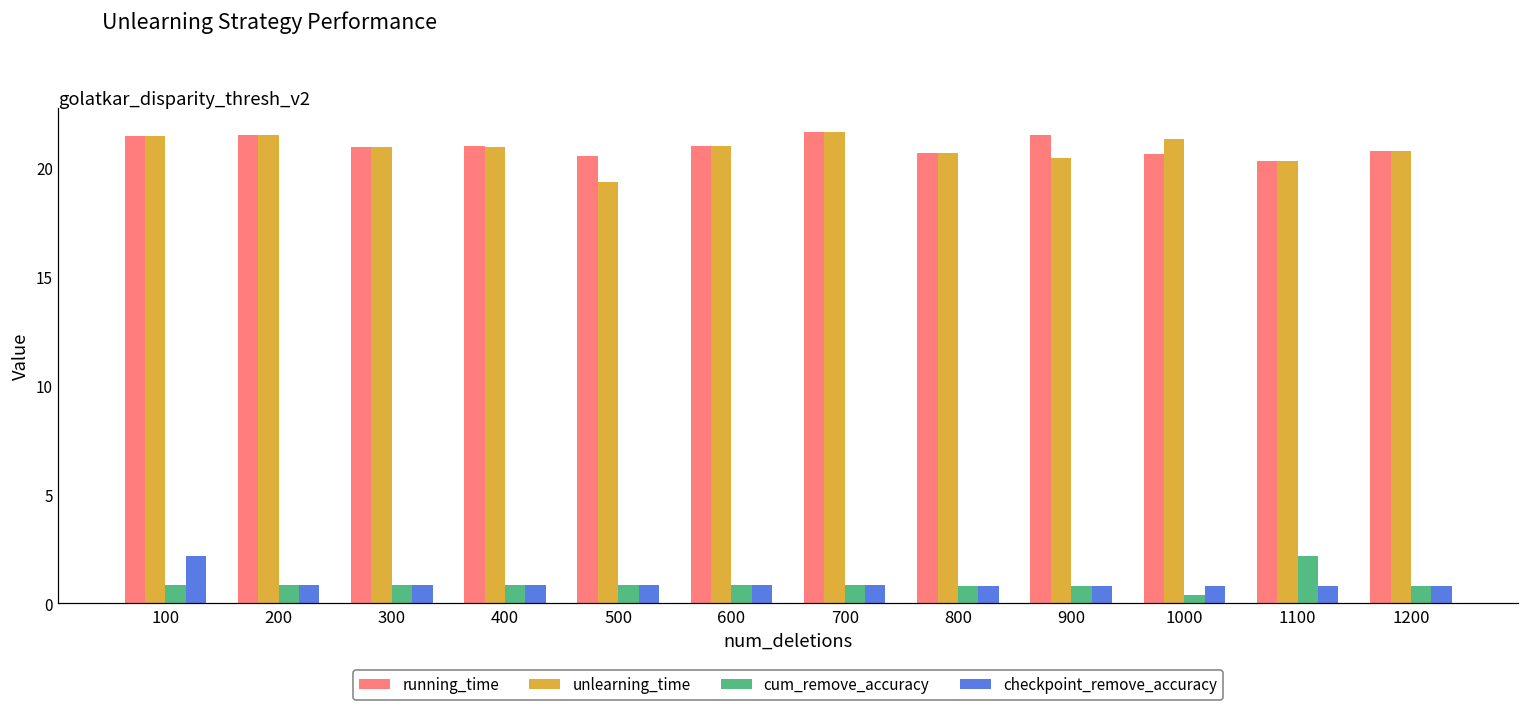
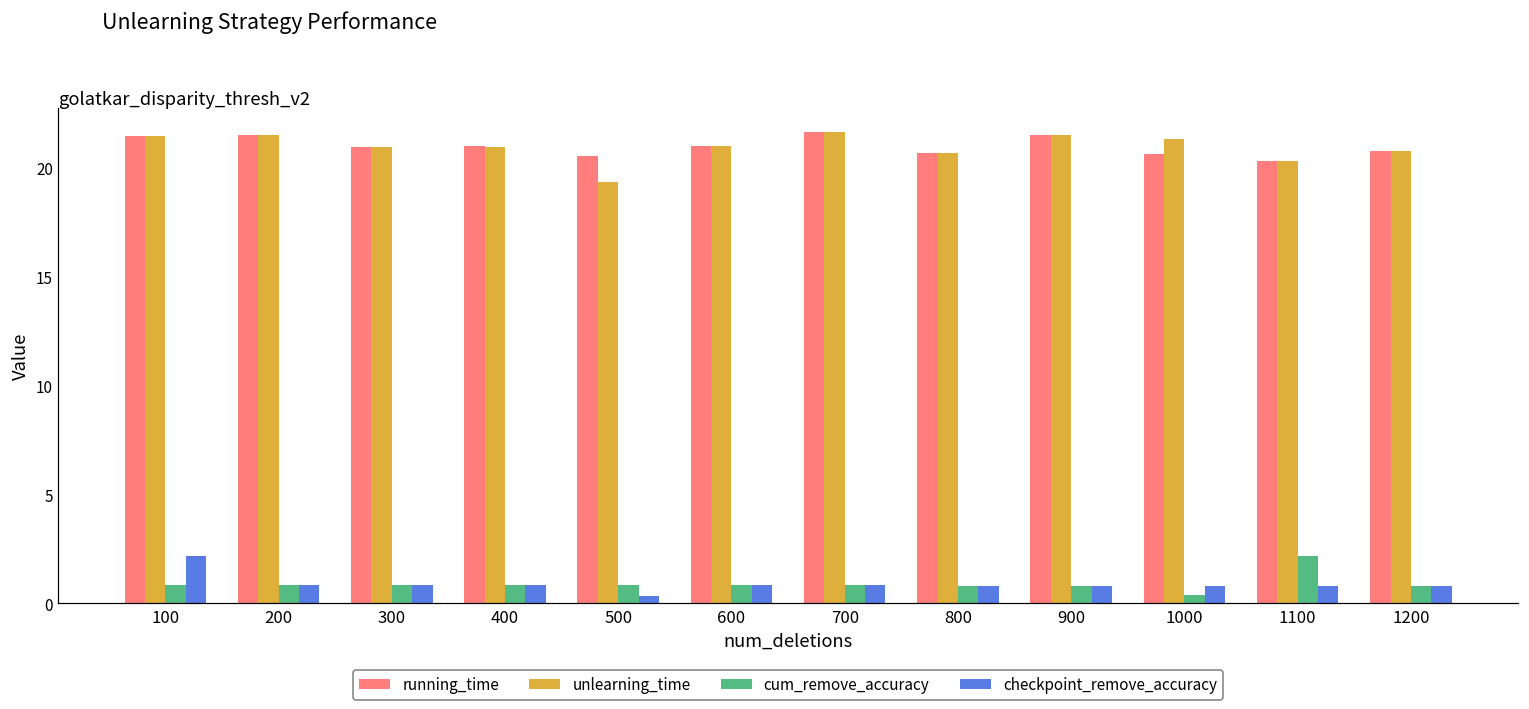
checkpoint_remove_accuracy, 500: 0.8 -> 0.3
unlearning_time, 900: 20.4 -> 21.5
